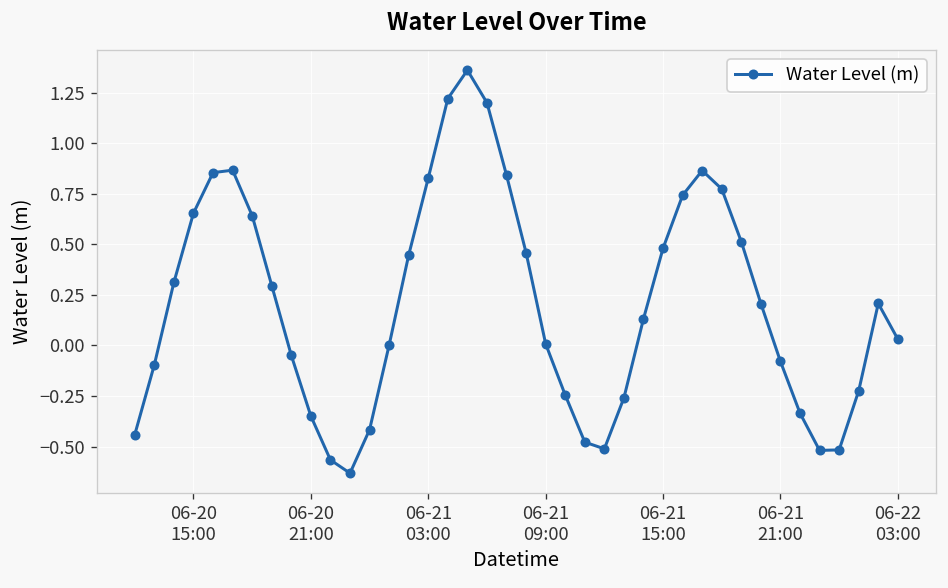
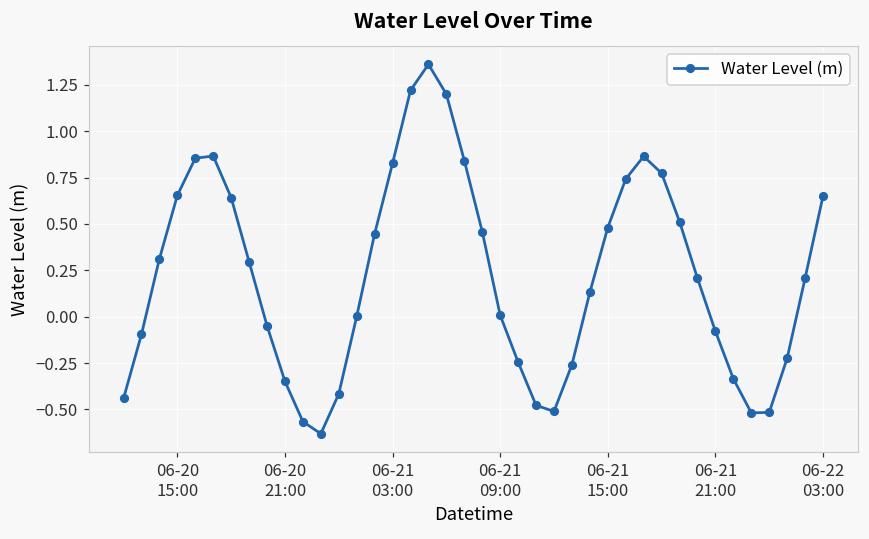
06-22 03:00: 0.03 -> 0.65
